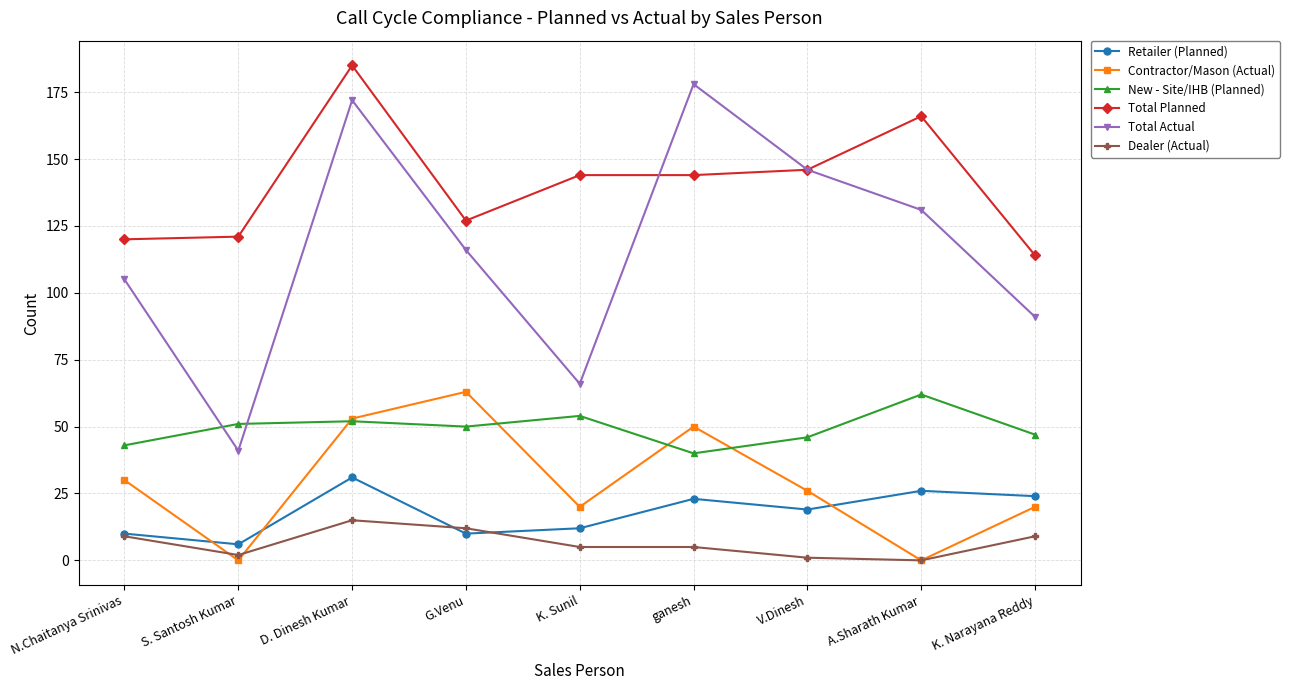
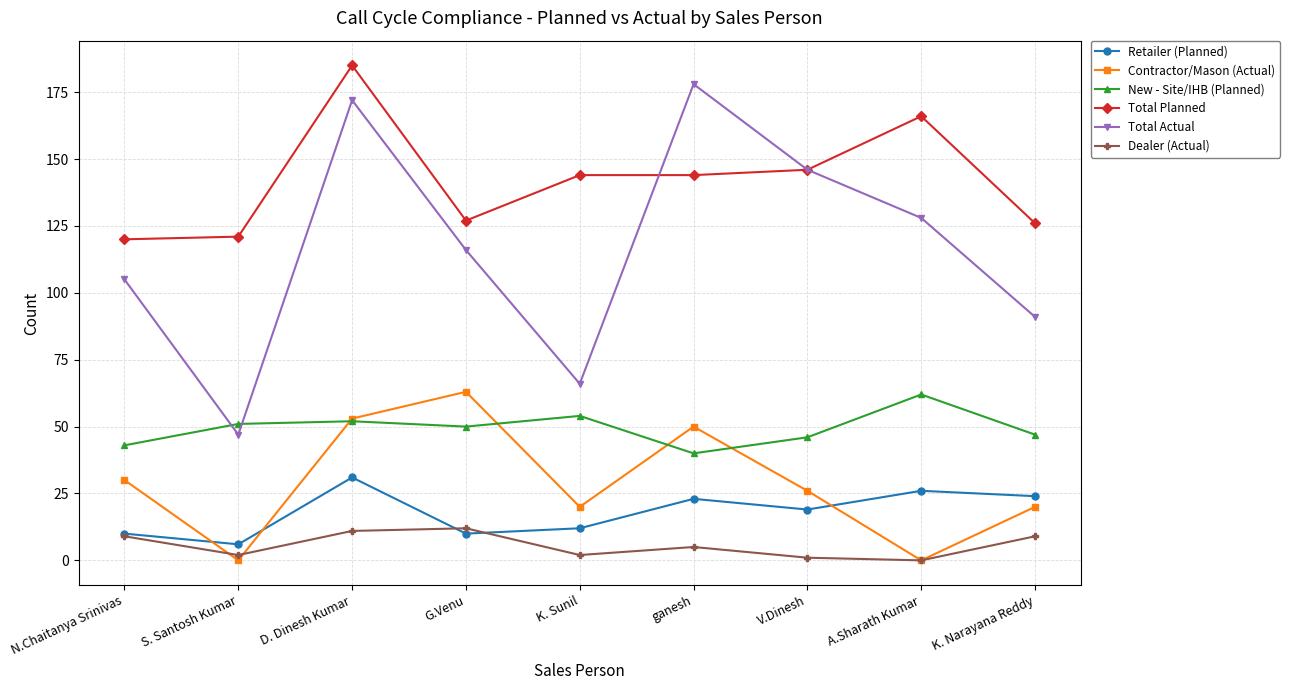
Total Actual, S. Santosh Kumar: 41 -> 47
Dealer (Actual), D. Dinesh Kumar: 15 -> 11
Dealer (Actual), K. Sunil: 5 -> 2
Total Actual, A.Sharath Kumar: 131 -> 128
Total Planned, K. Narayana Reddy: 114 -> 126
